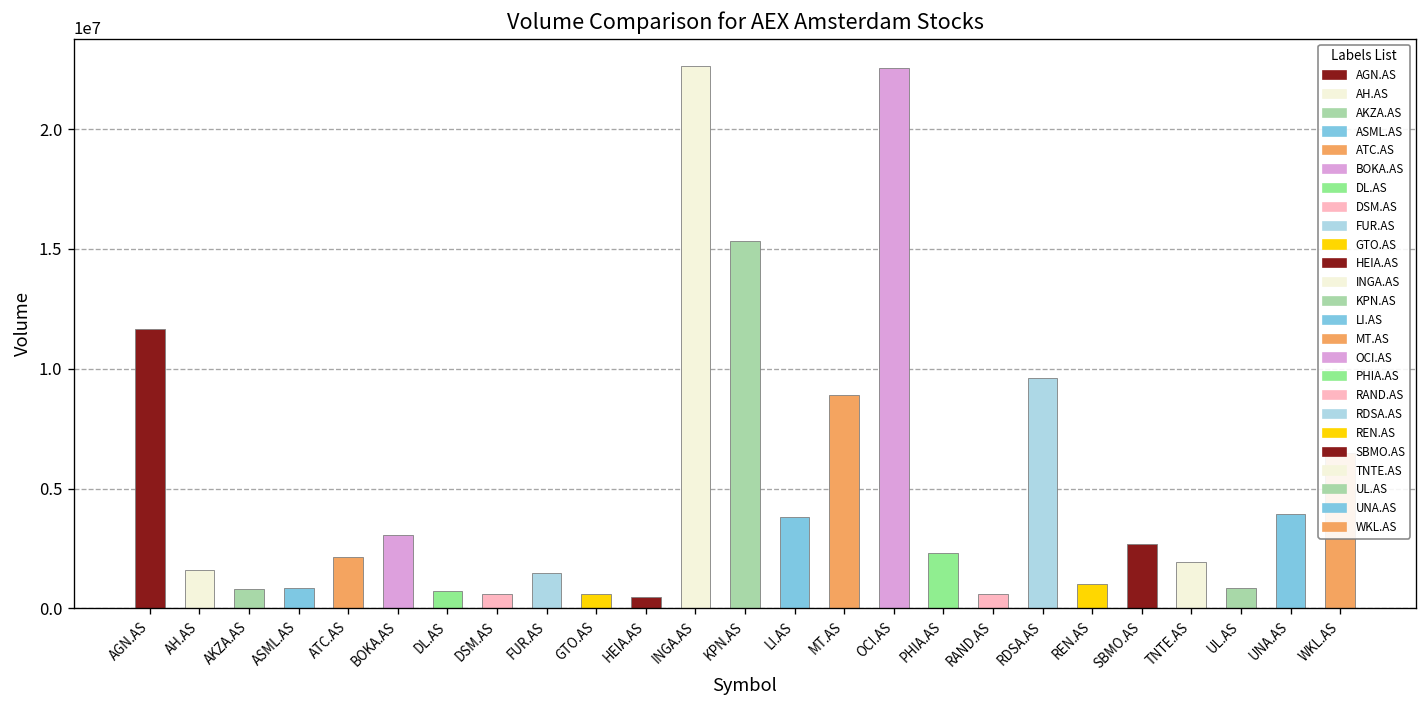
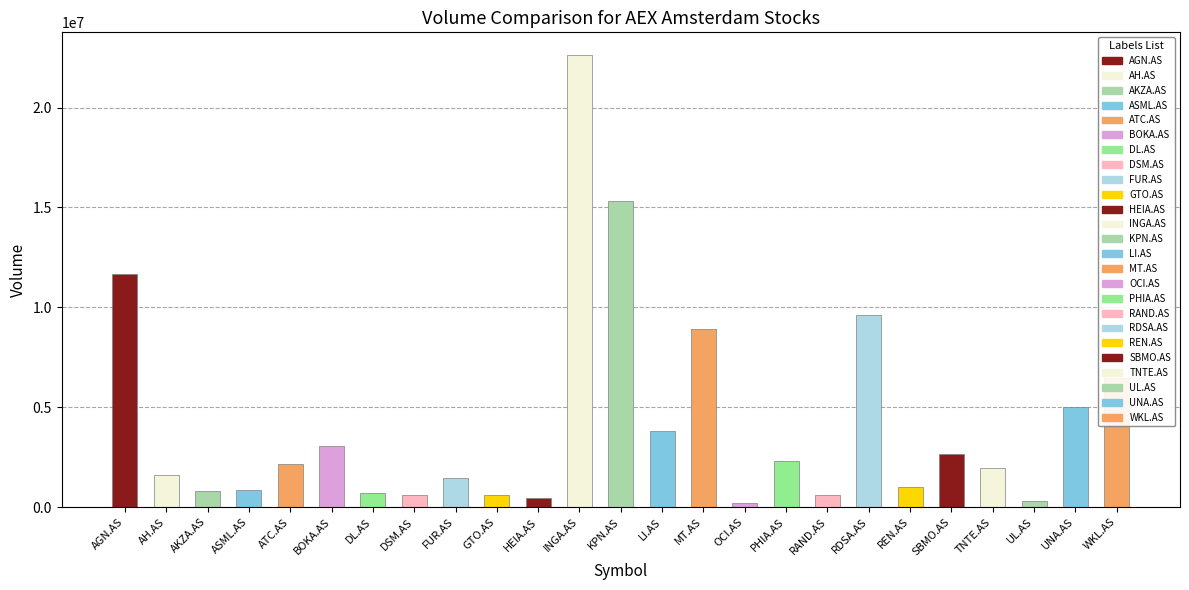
OCI.AS: 22600000 -> 200000
UL.AS: 800000 -> 300000
UNA.AS: 4000000 -> 5000000
